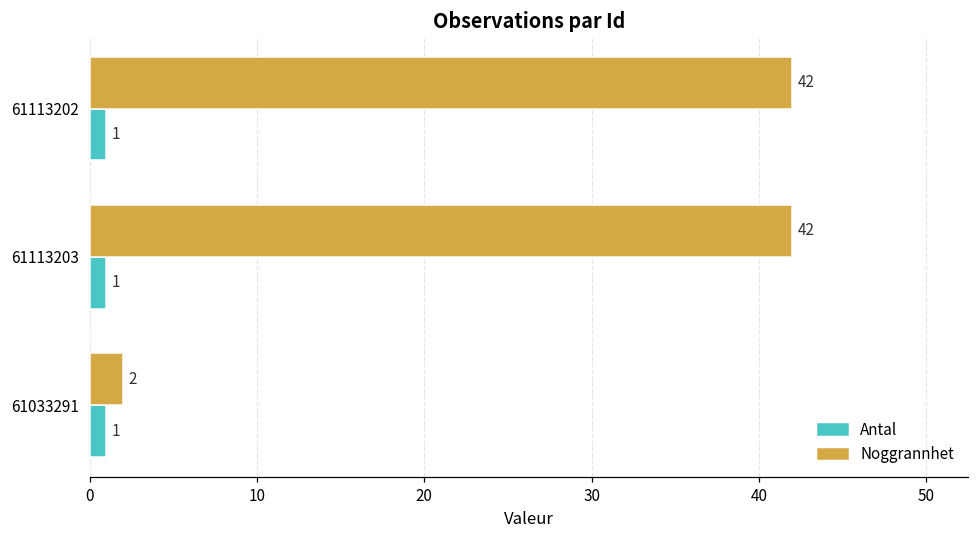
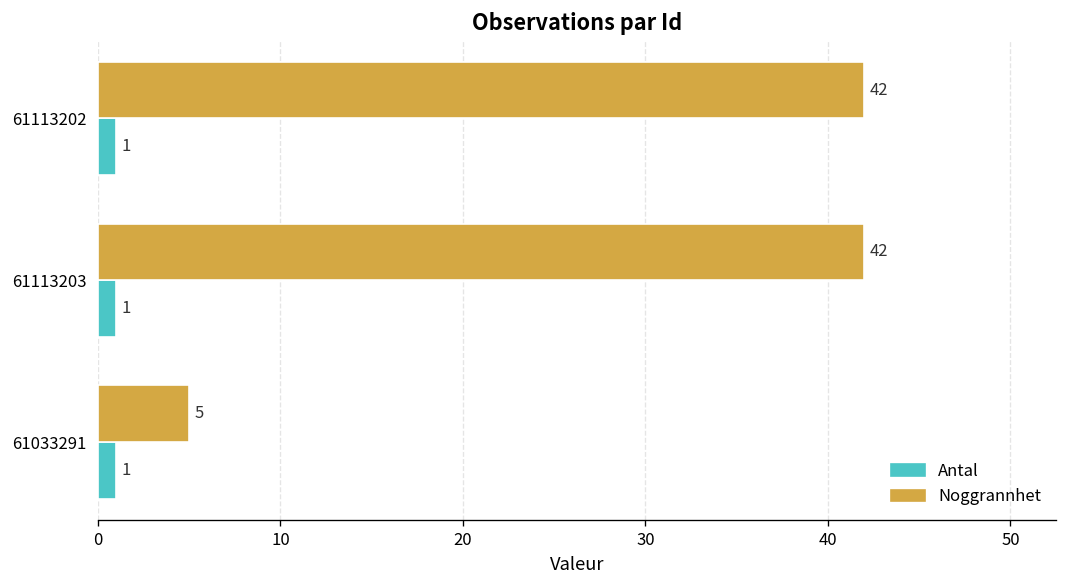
Noggrannhet, 61033291: 2 -> 5
